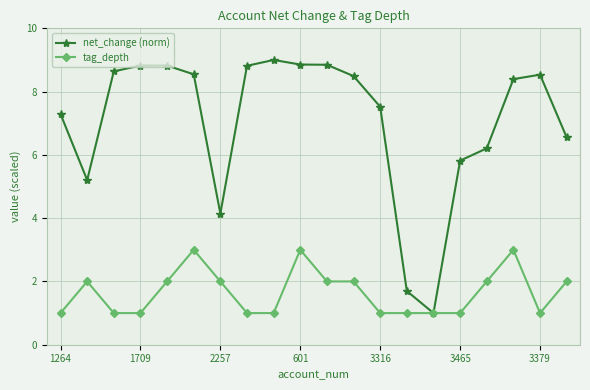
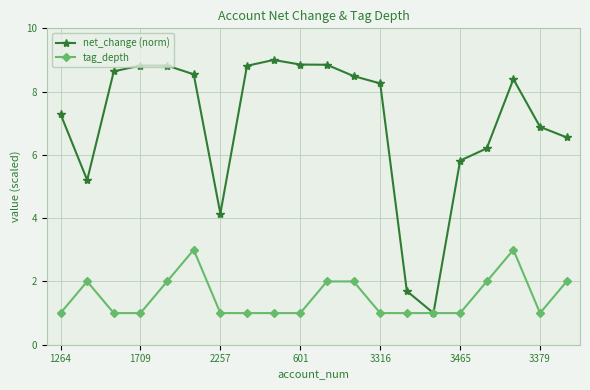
tag_depth, 2257: 2 -> 1
tag_depth, 601: 3 -> 1
net_change (norm), 3316: 7.5 -> 8.3
net_change (norm), 3379: 8.5 -> 6.9
